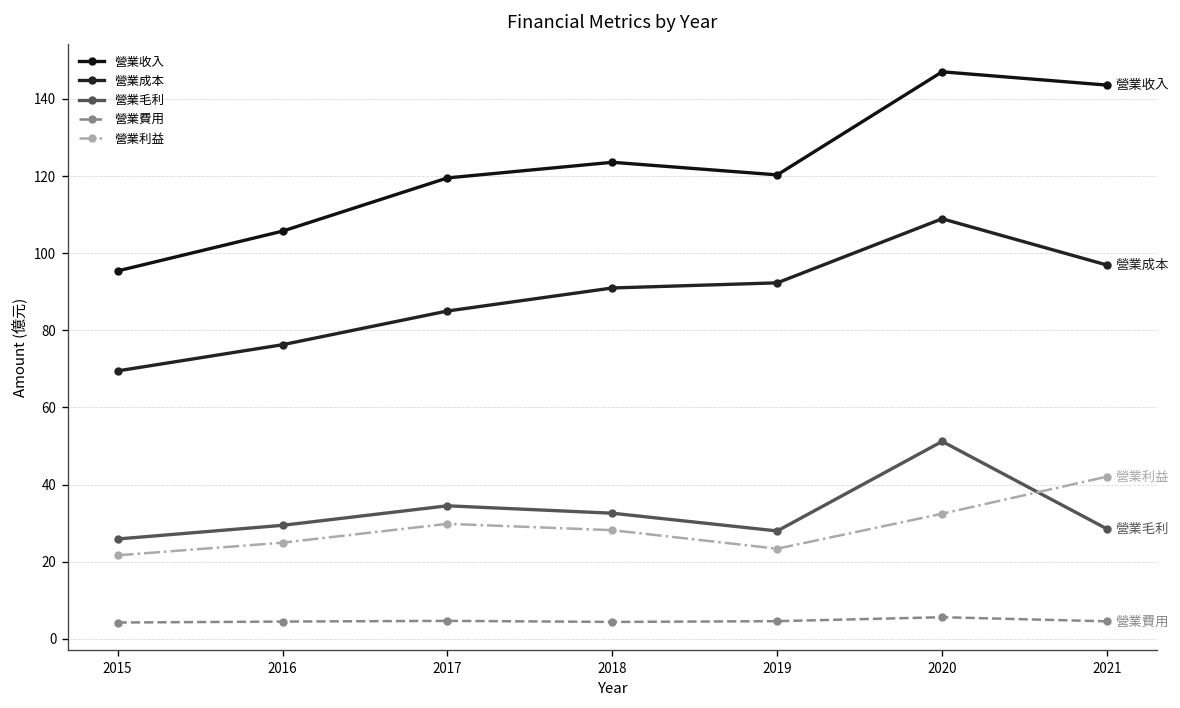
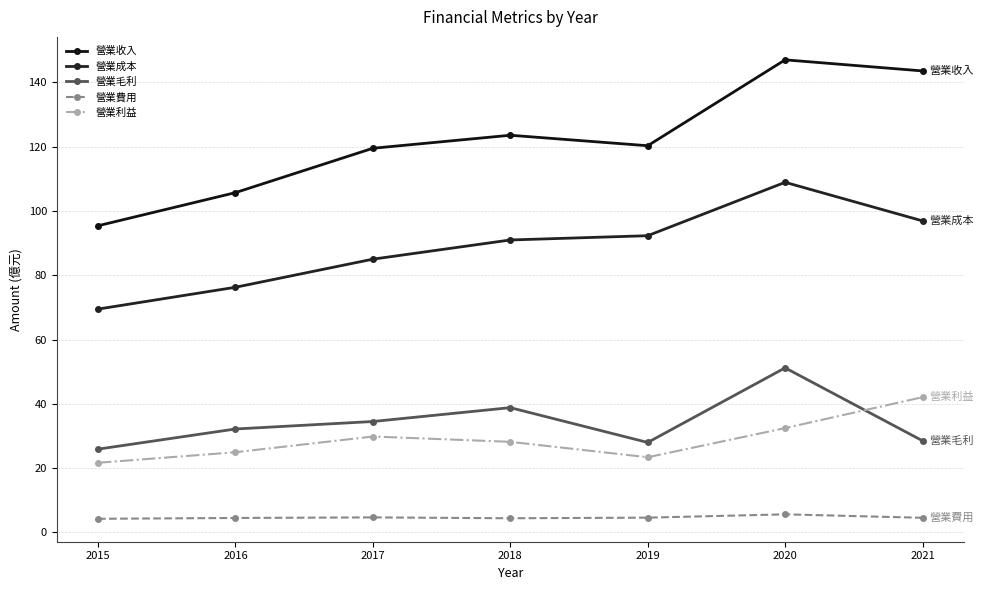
營業毛利, 2016: 29 -> 32
營業毛利, 2018: 33 -> 39
